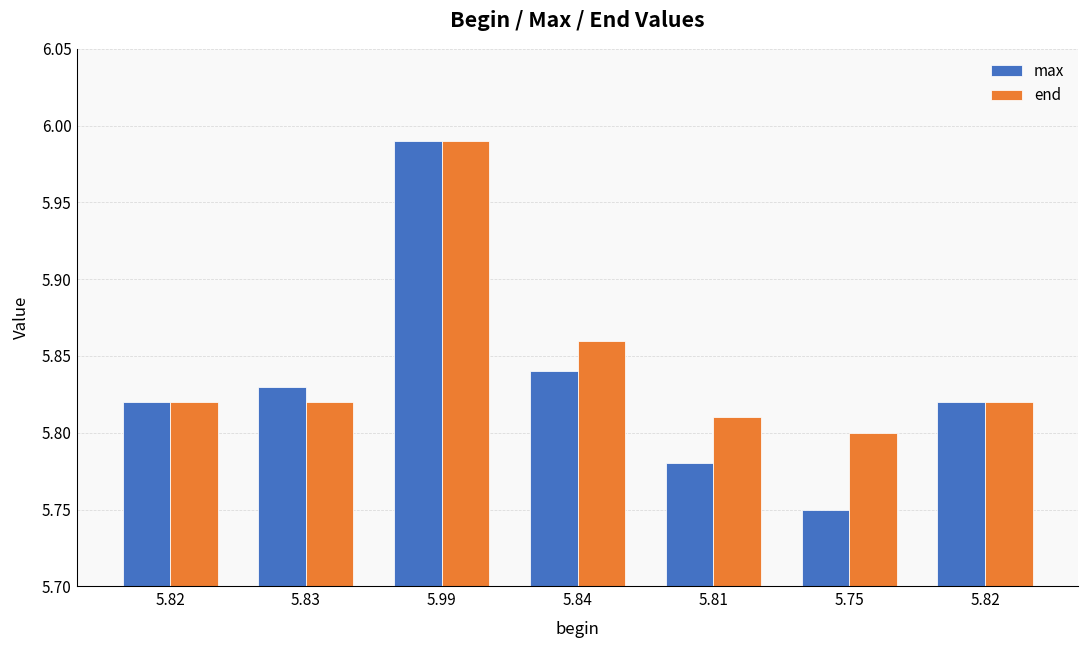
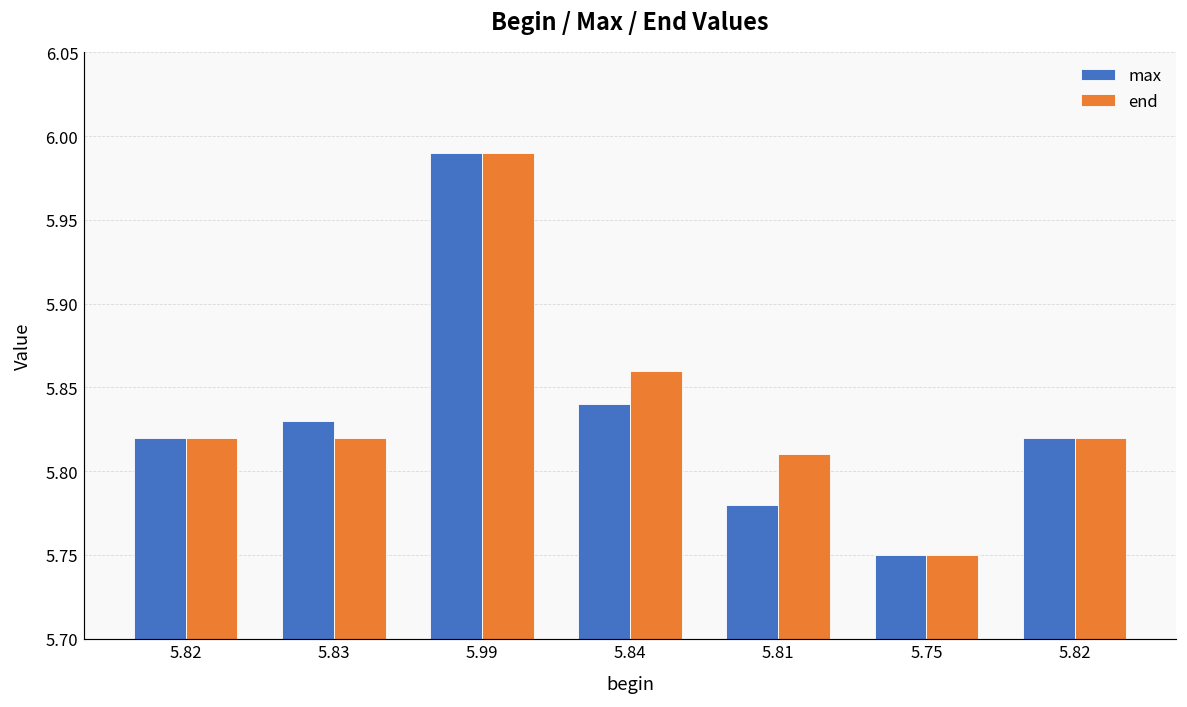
end, 5.75: 5.80 -> 5.75
